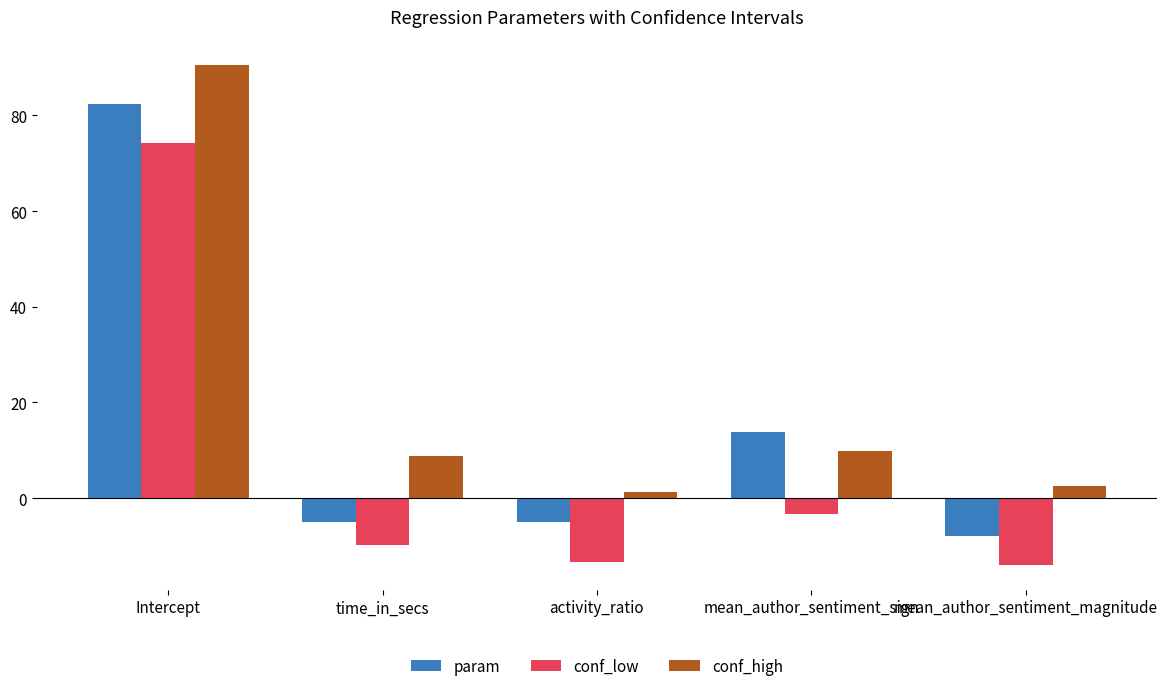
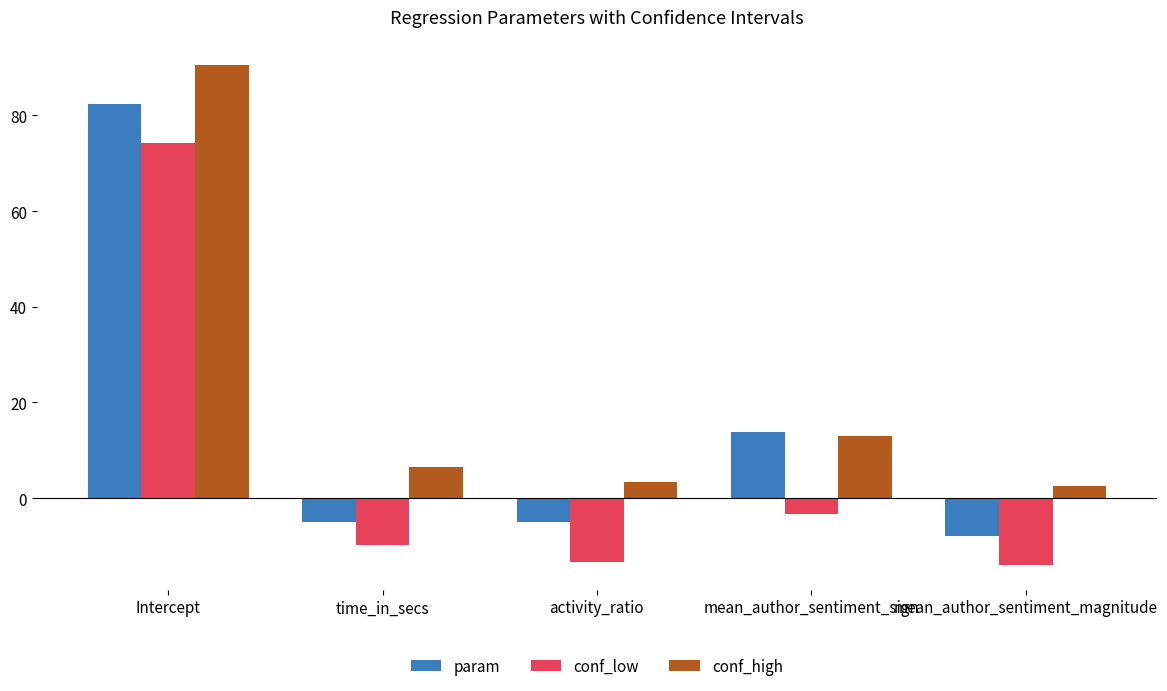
conf_high, time_in_secs: 9 -> 7
conf_high, activity_ratio: 1 -> 3
conf_high, mean_author_sentiment_sign: 10 -> 13
